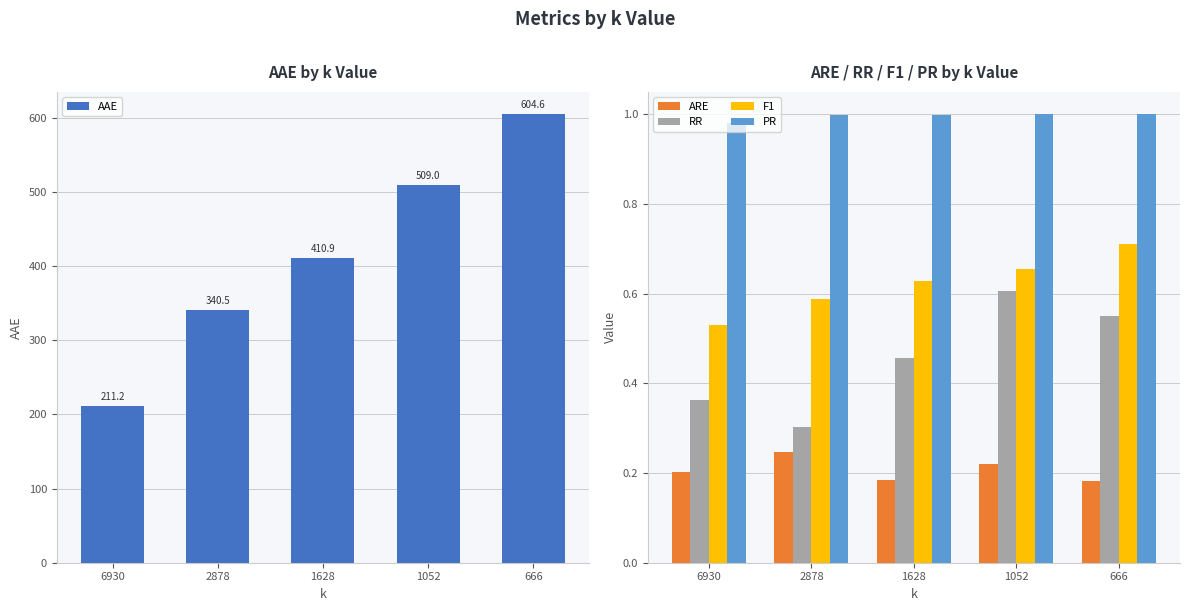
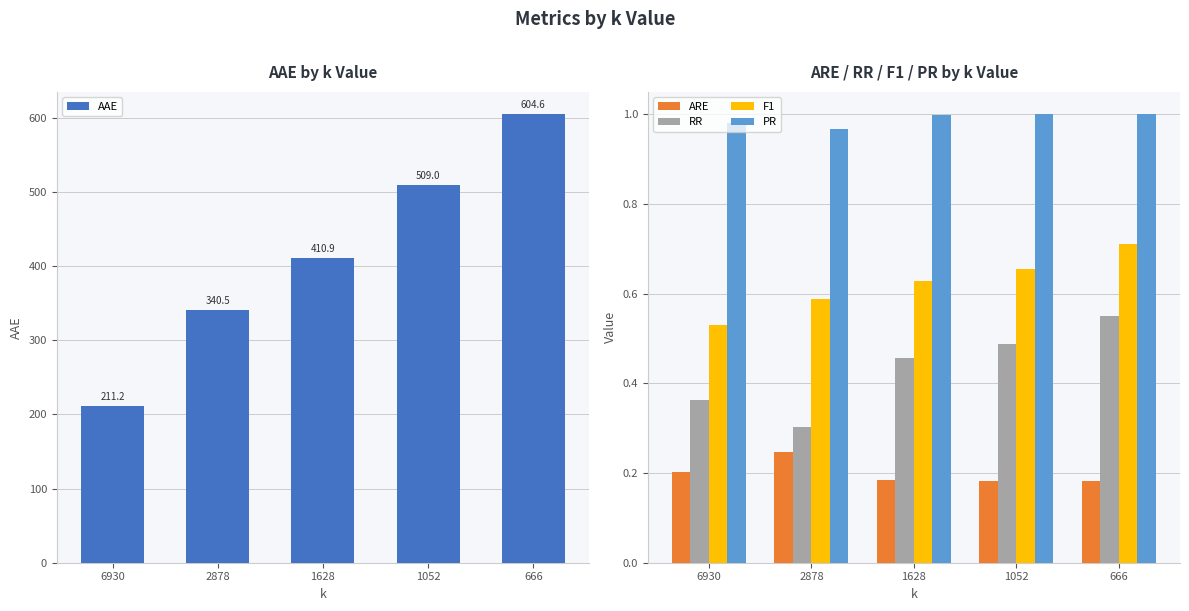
ARE / RR / F1 / PR by k Value, PR, 2878: 1.00 -> 0.97
ARE / RR / F1 / PR by k Value, ARE, 1052: 0.22 -> 0.18
ARE / RR / F1 / PR by k Value, RR, 1052: 0.61 -> 0.49
